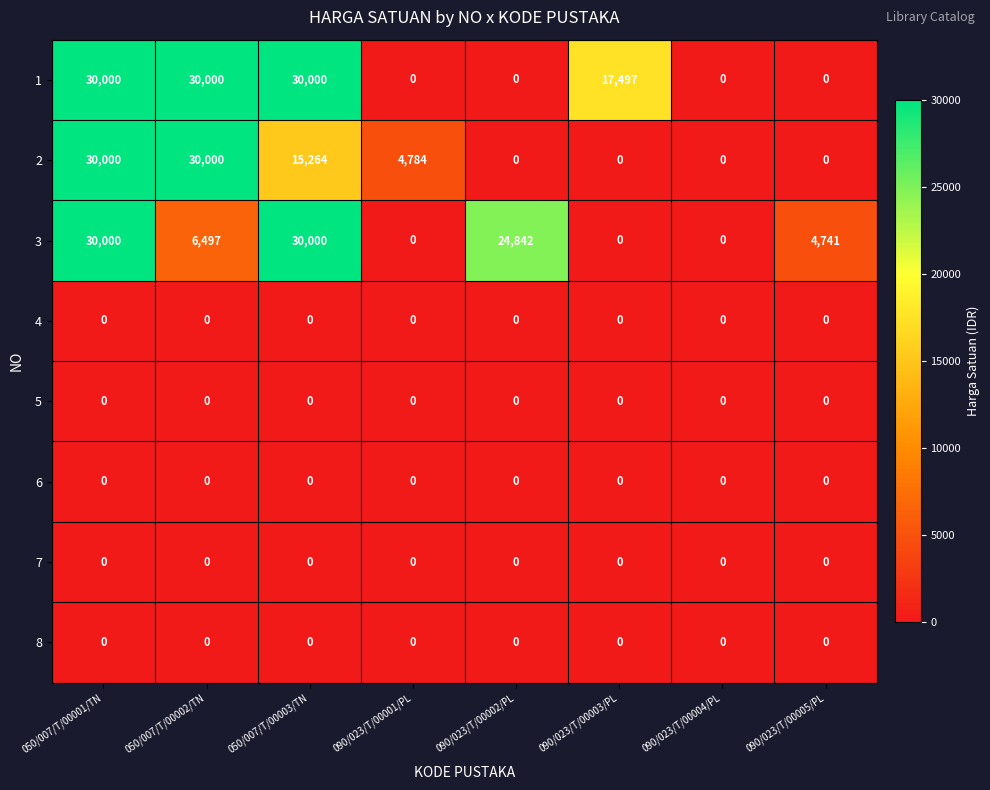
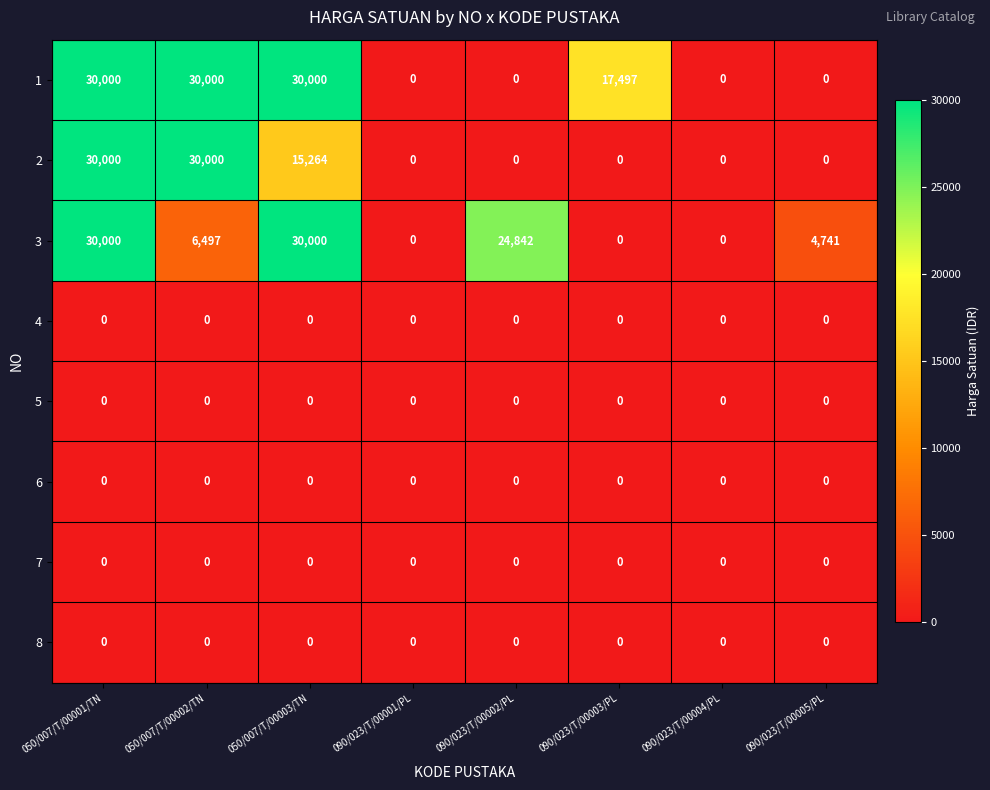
2, 090/023/T/00001/PL: 4,784 -> 0
